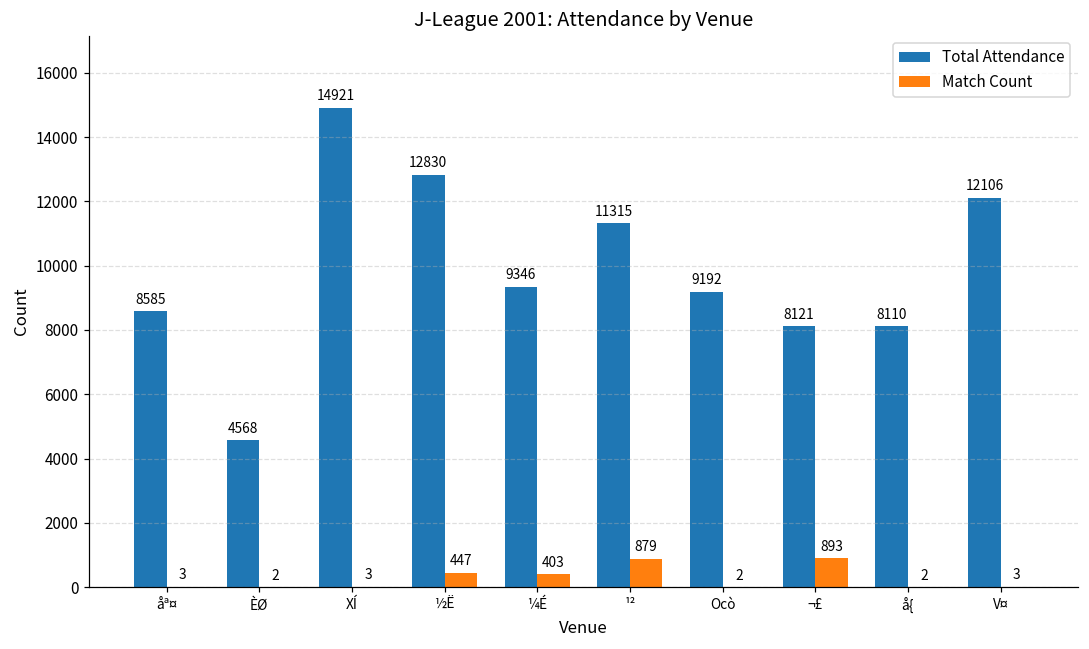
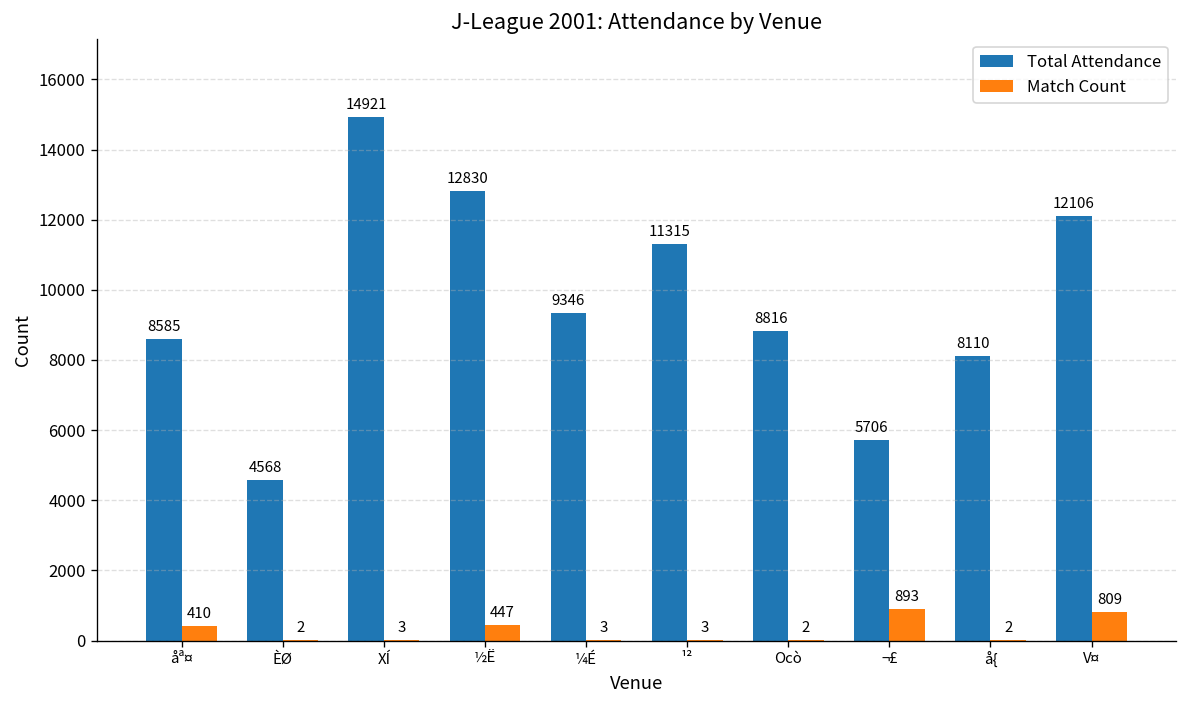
Match Count, åª¤: 3 -> 410
Match Count, ¼É: 403 -> 3
Match Count, ¹²: 879 -> 3
Total Attendance, Ocò: 9192 -> 8816
Total Attendance, ¬£: 8121 -> 5706
Match Count, V¤: 3 -> 809
